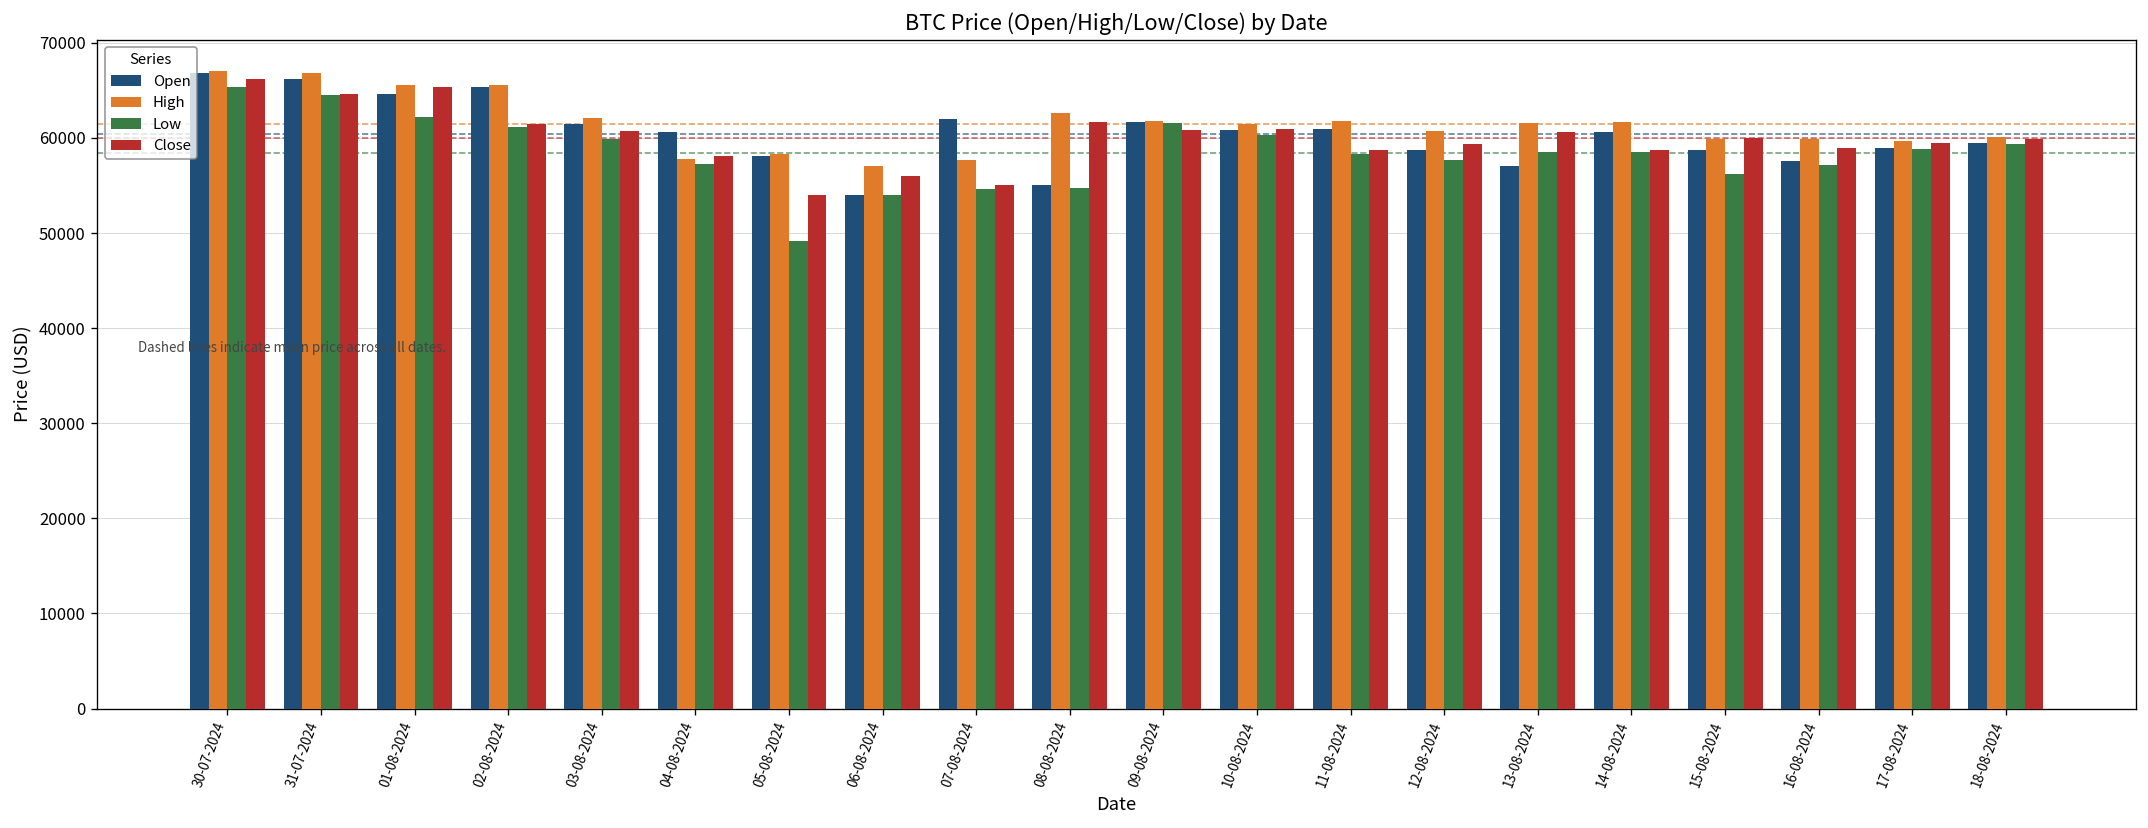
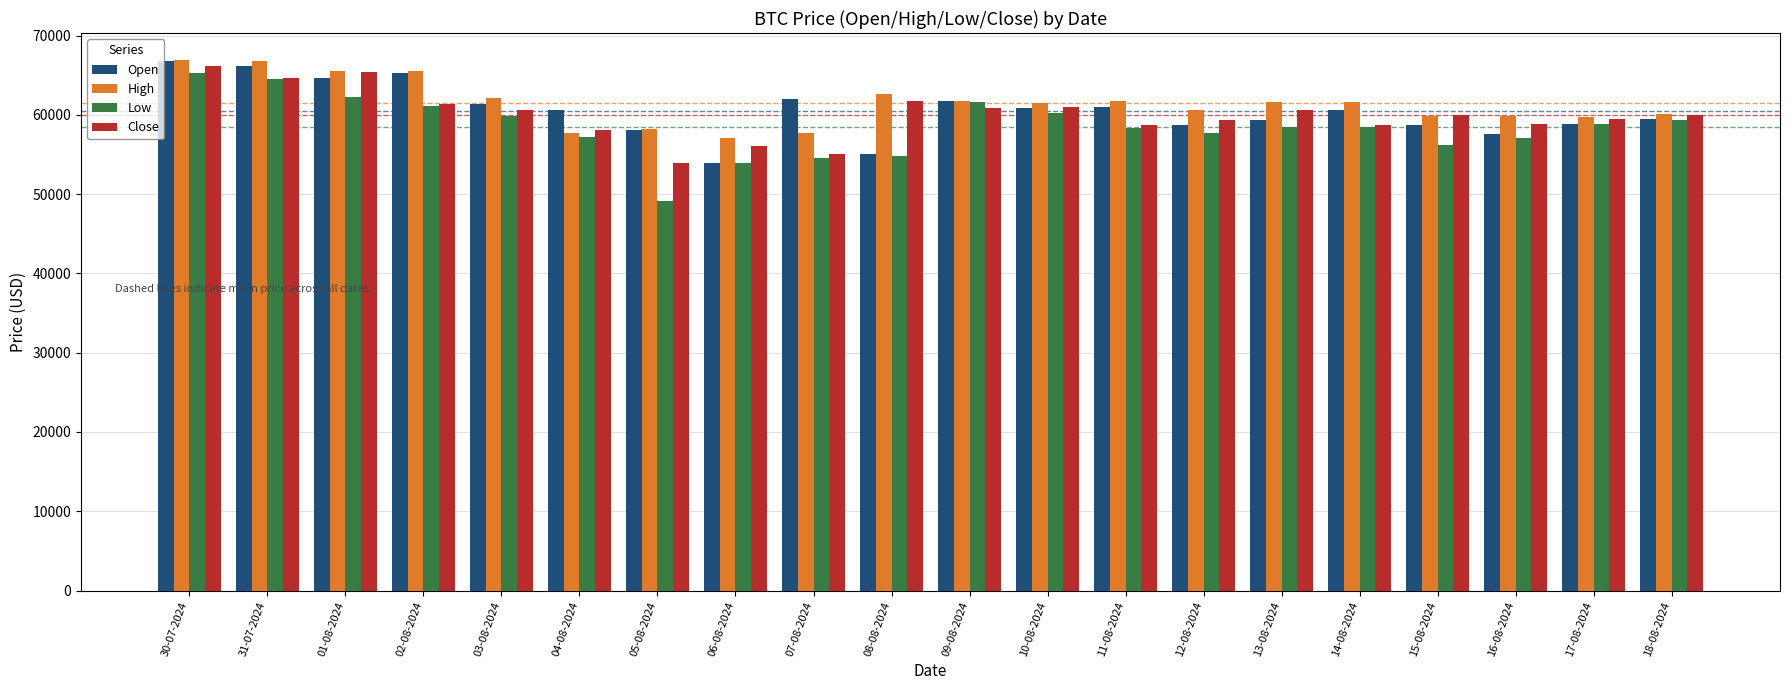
Open, 13-08-2024: 57000 -> 59000
